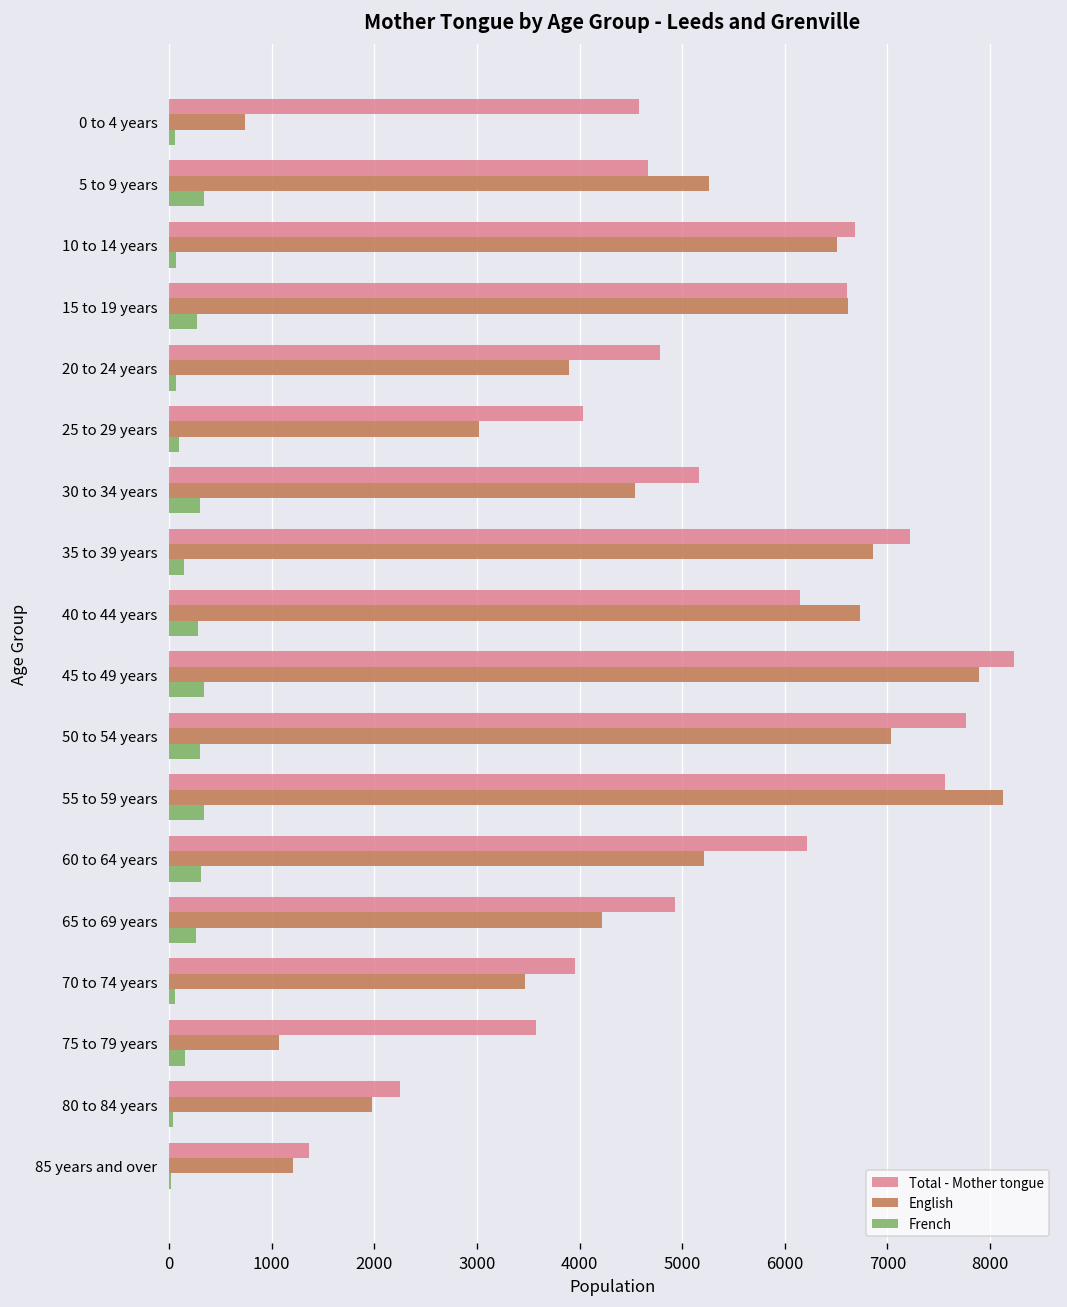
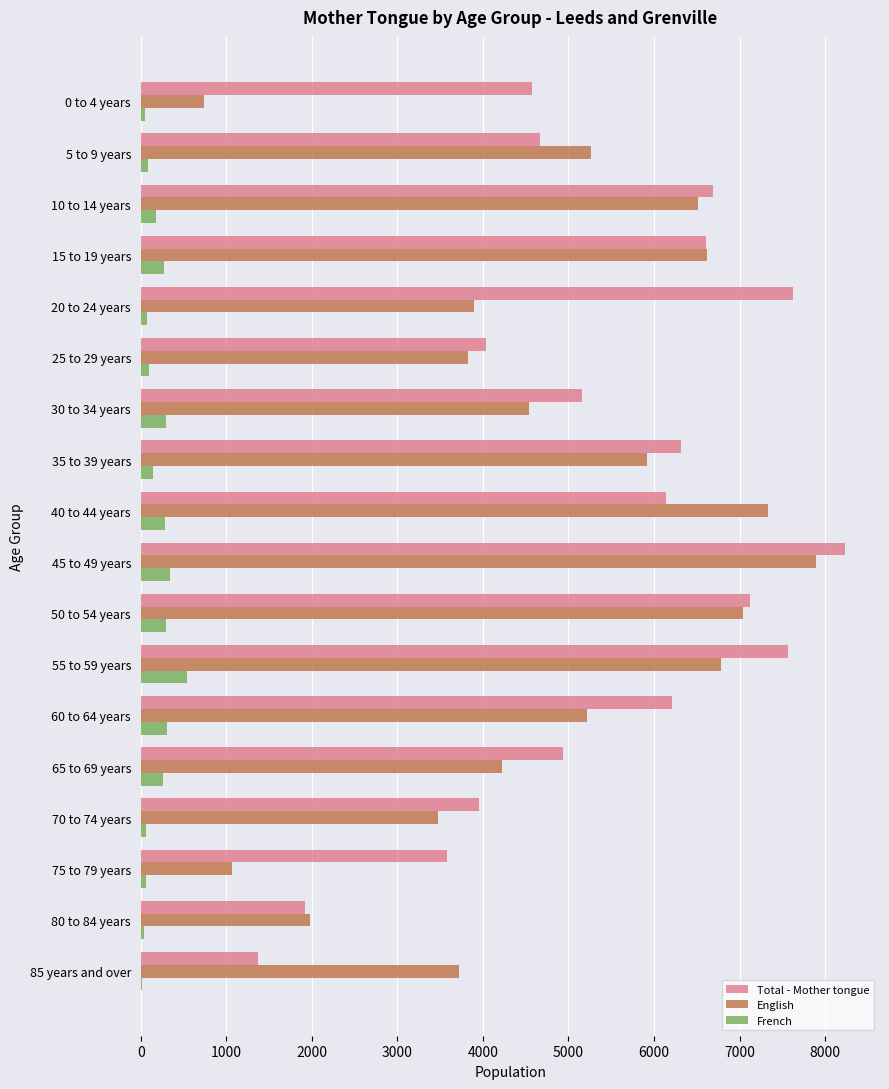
French, 5 to 9 years: 300 -> 100
French, 10 to 14 years: 100 -> 200
Total - Mother tongue, 20 to 24 years: 4800 -> 7600
English, 25 to 29 years: 3000 -> 3800
Total - Mother tongue, 35 to 39 years: 7200 -> 6300
English, 35 to 39 years: 6900 -> 5900
English, 40 to 44 years: 6700 -> 7300
Total - Mother tongue, 50 to 54 years: 7800 -> 7100
English, 55 to 59 years: 8100 -> 6800
French, 55 to 59 years: 300 -> 500
French, 75 to 79 years: 200 -> 100
Total - Mother tongue, 80 to 84 years: 2300 -> 1900
English, 85 years and over: 1200 -> 3700
